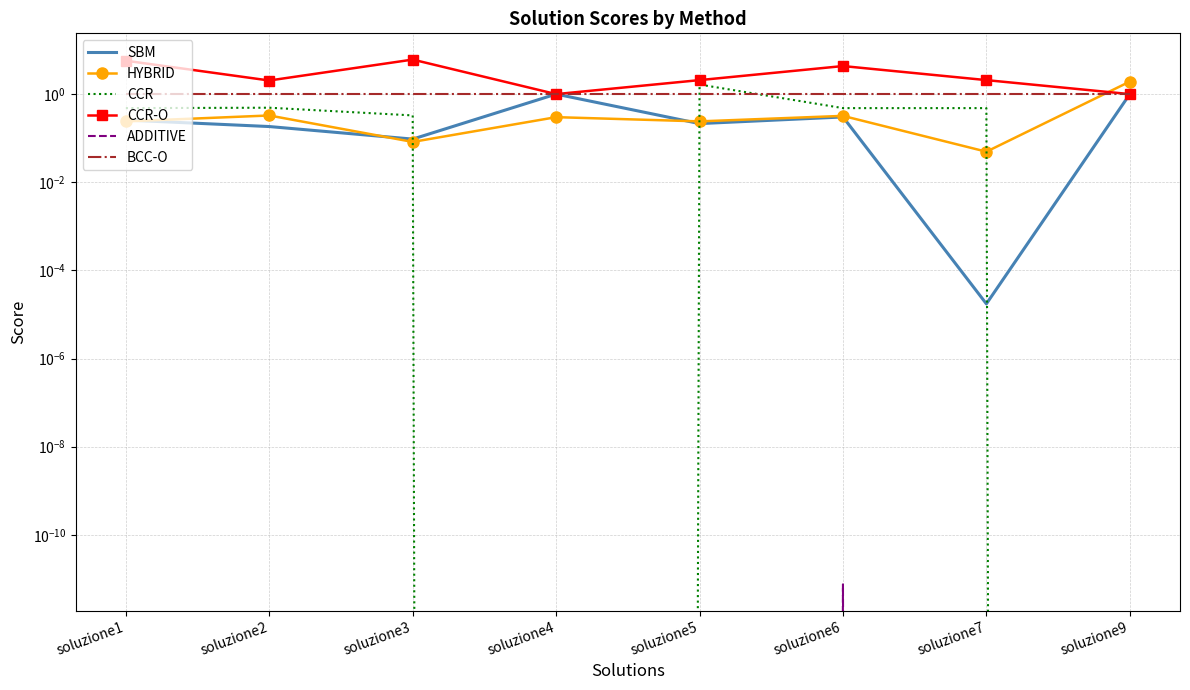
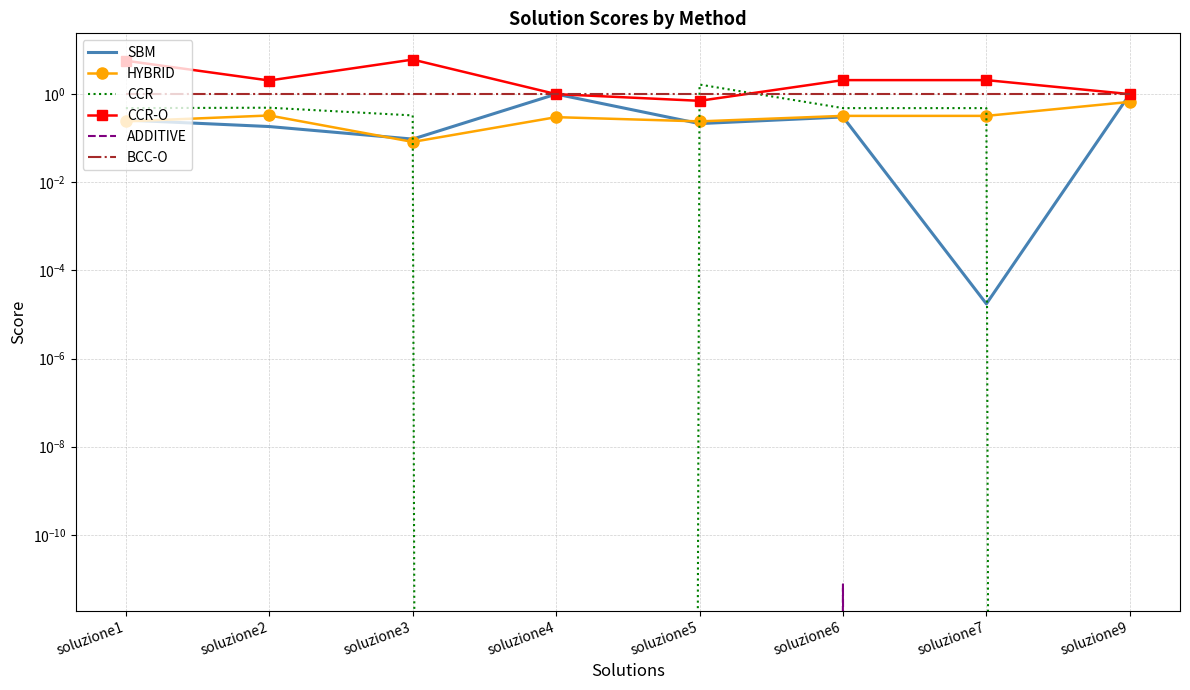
CCR-O, soluzione5: 2 -> 0.7
CCR-O, soluzione6: 4 -> 2
HYBRID, soluzione7: 0.05 -> 0.3
HYBRID, soluzione9: 2 -> 0.7
